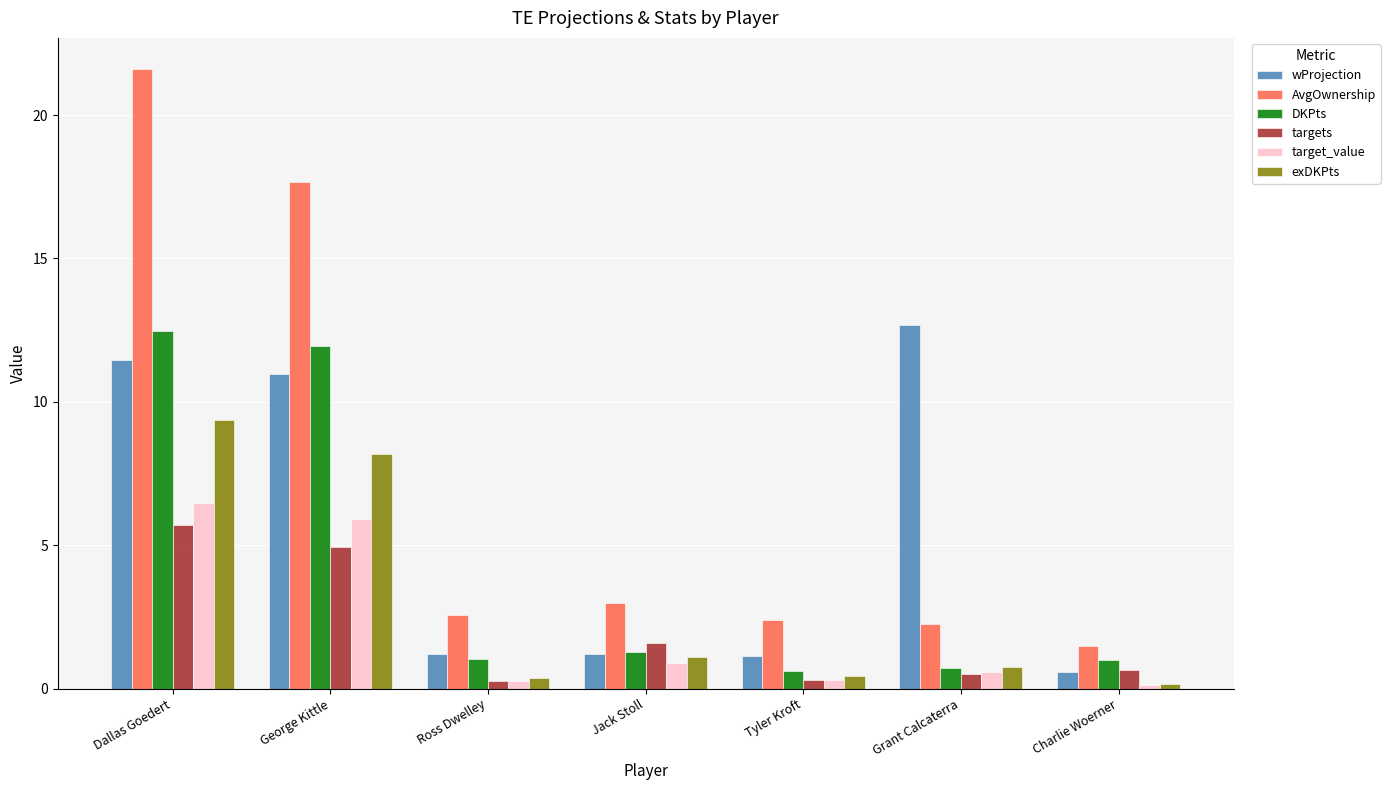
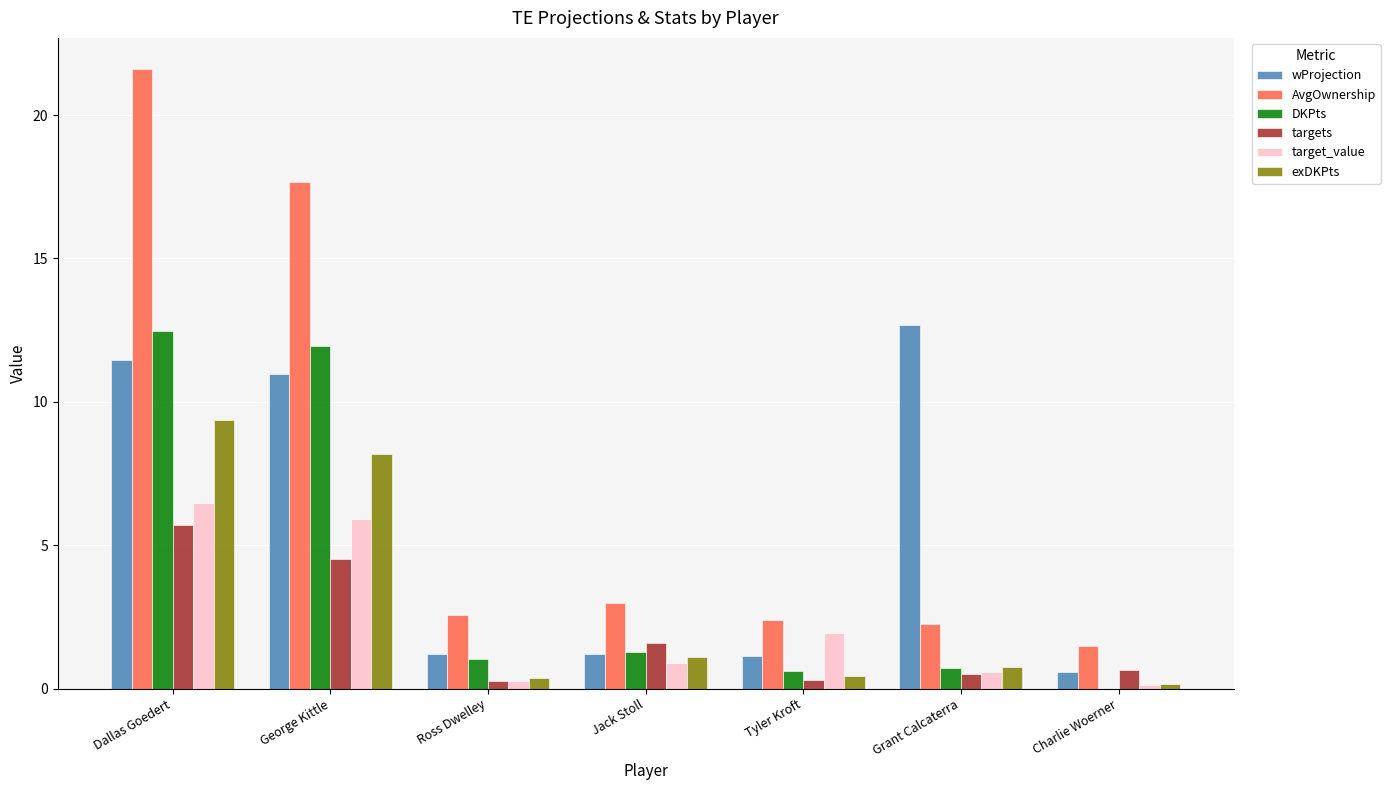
targets, George Kittle: 5.0 -> 4.5
target_value, Tyler Kroft: 0.3 -> 1.9
DKPts, Charlie Woerner: 1 -> 0
